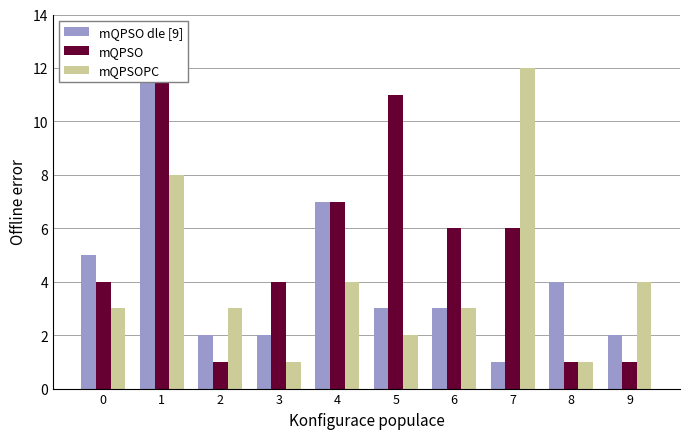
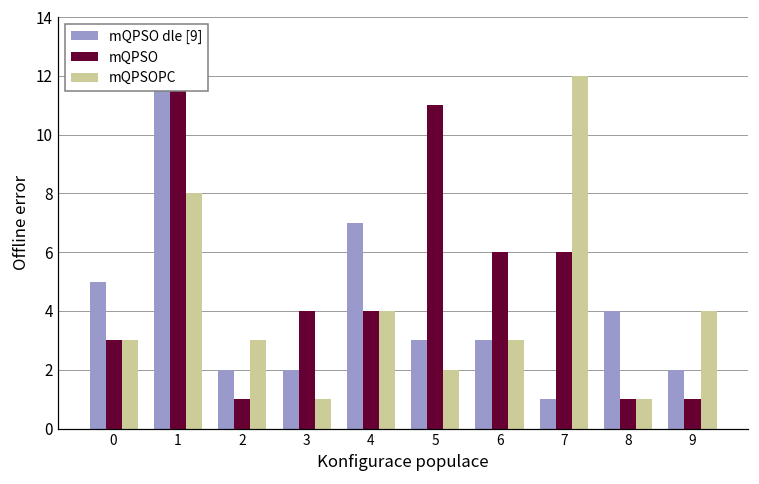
mQPSO, 0: 4 -> 3
mQPSO, 4: 7 -> 4
